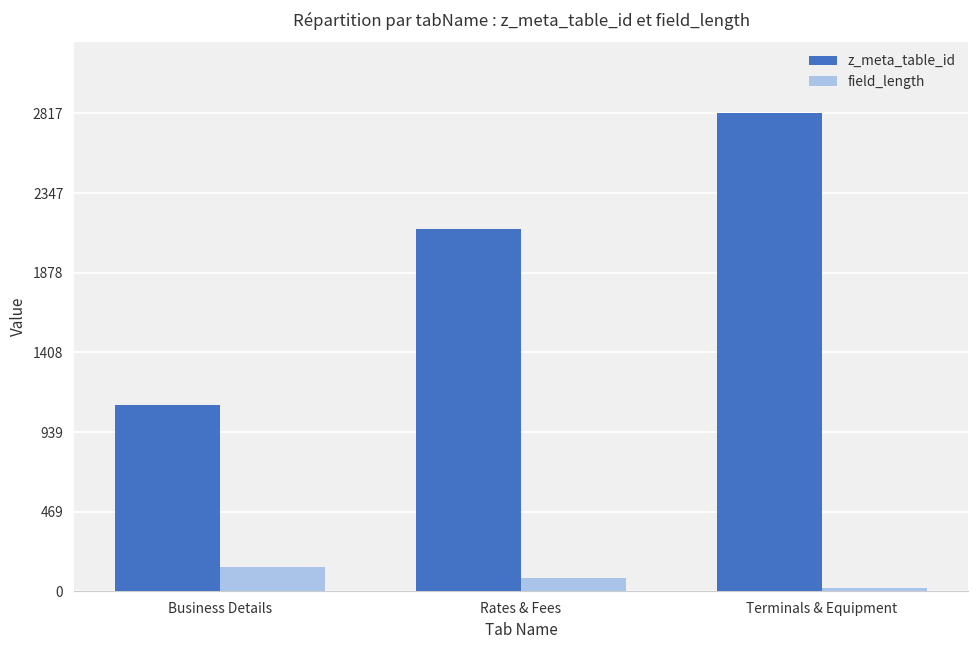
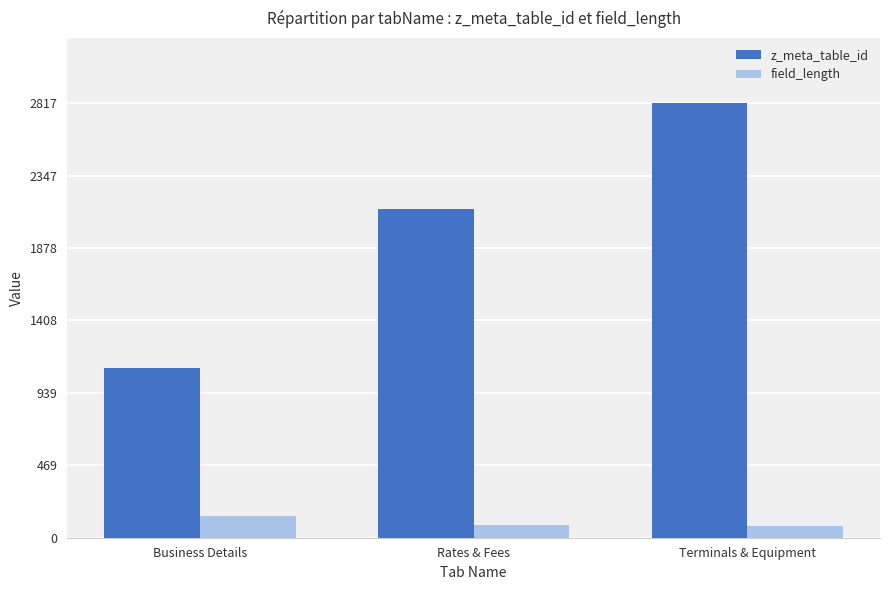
field_length, Terminals & Equipment: 20 -> 70
